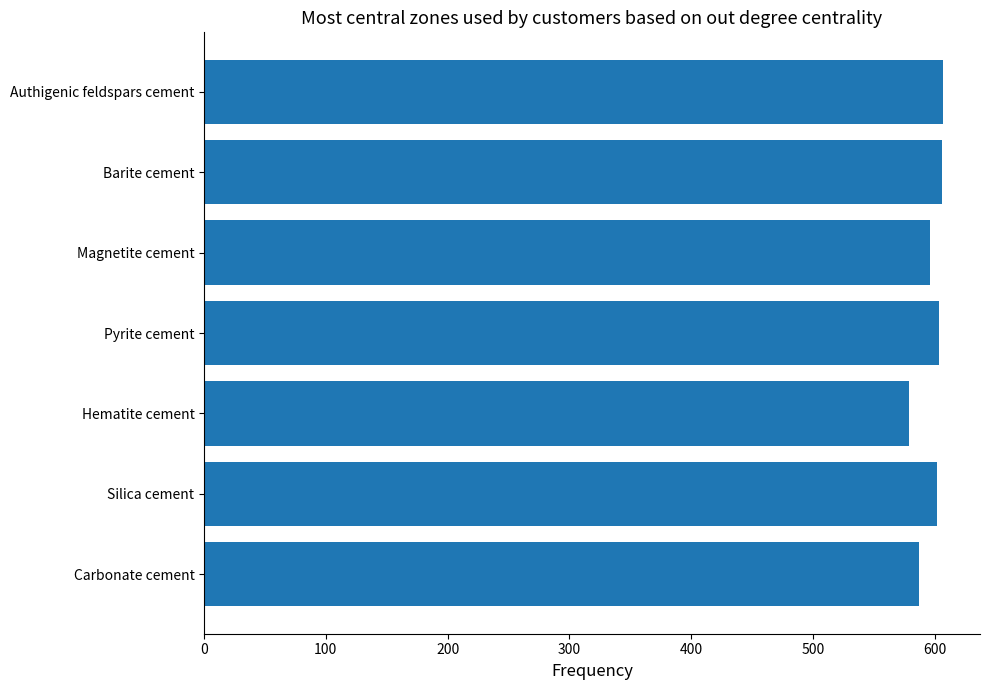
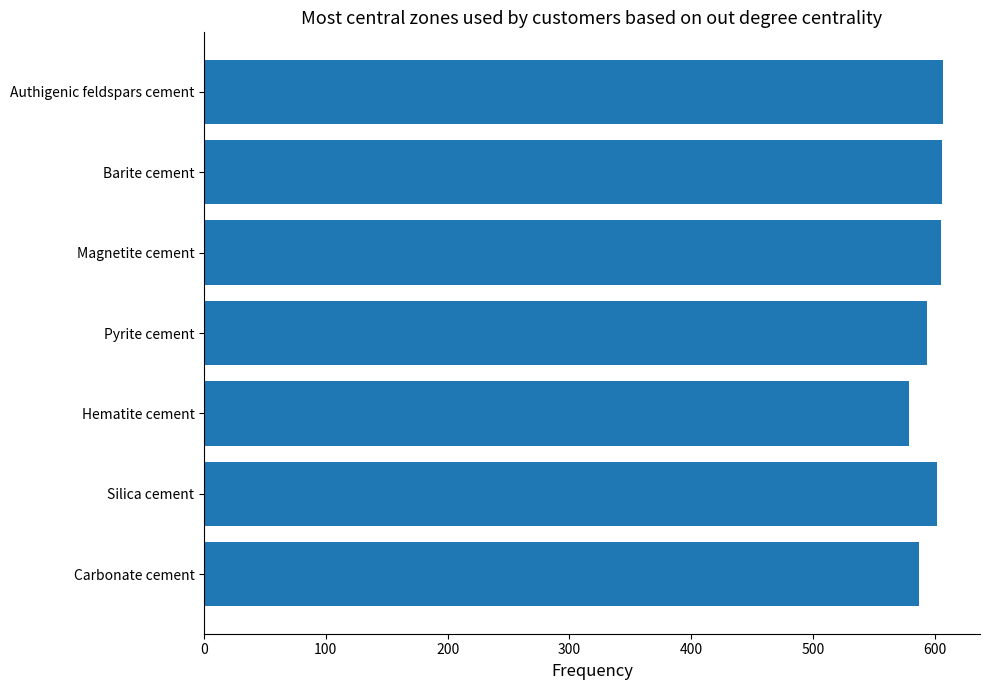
Magnetite cement: 596 -> 605
Pyrite cement: 604 -> 594
